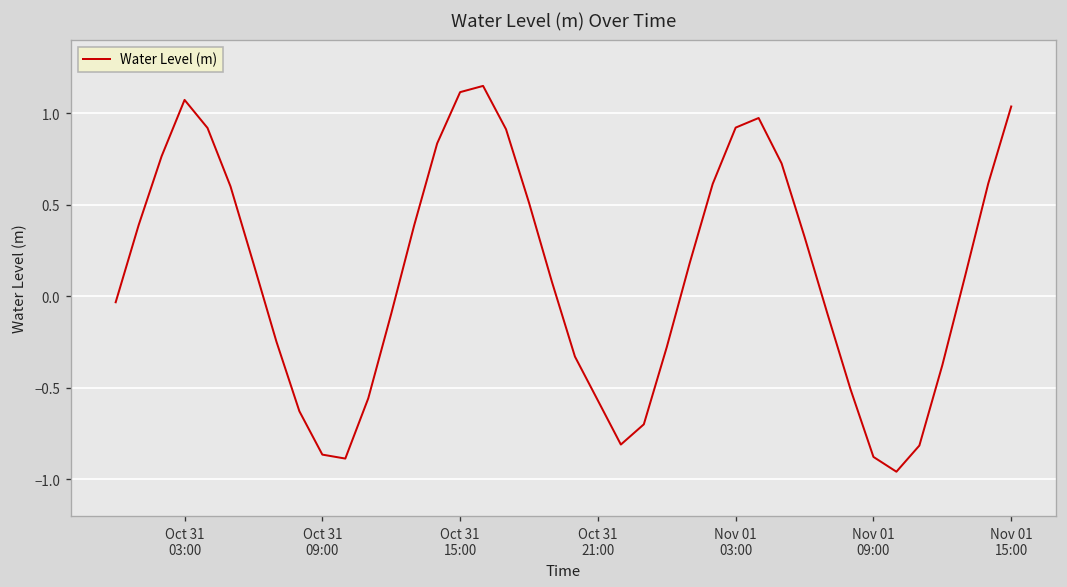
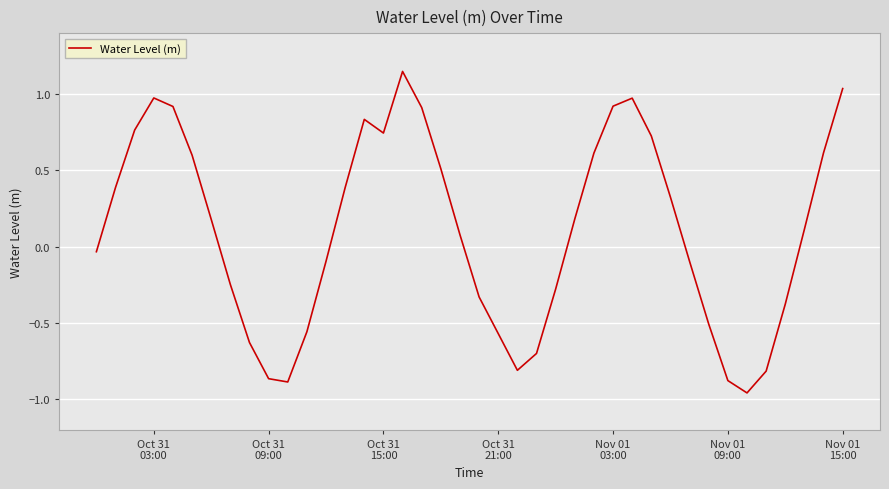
Oct 31 03:00: 1.07 -> 0.97
Oct 31 15:00: 1.11 -> 0.75
